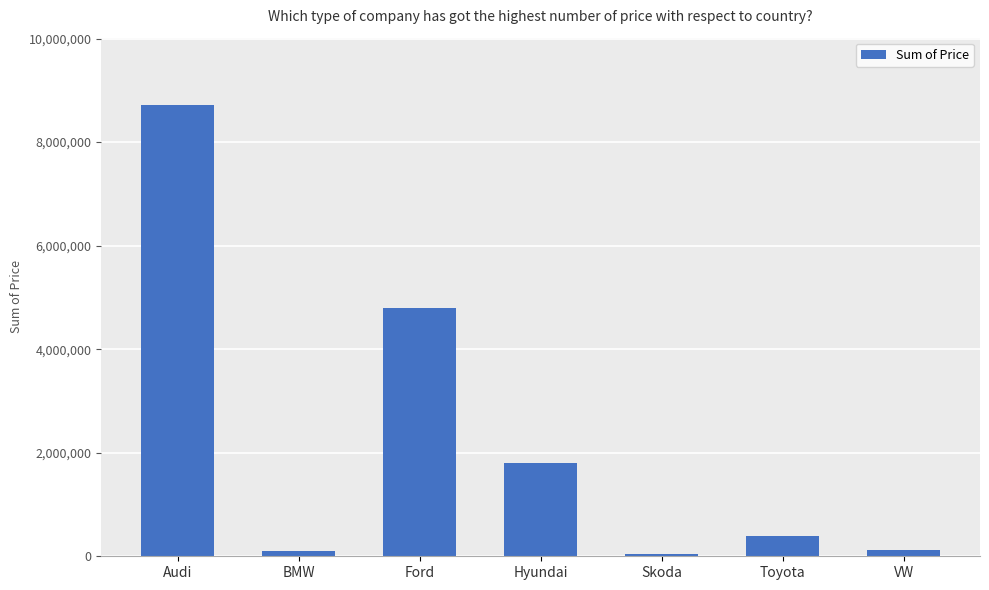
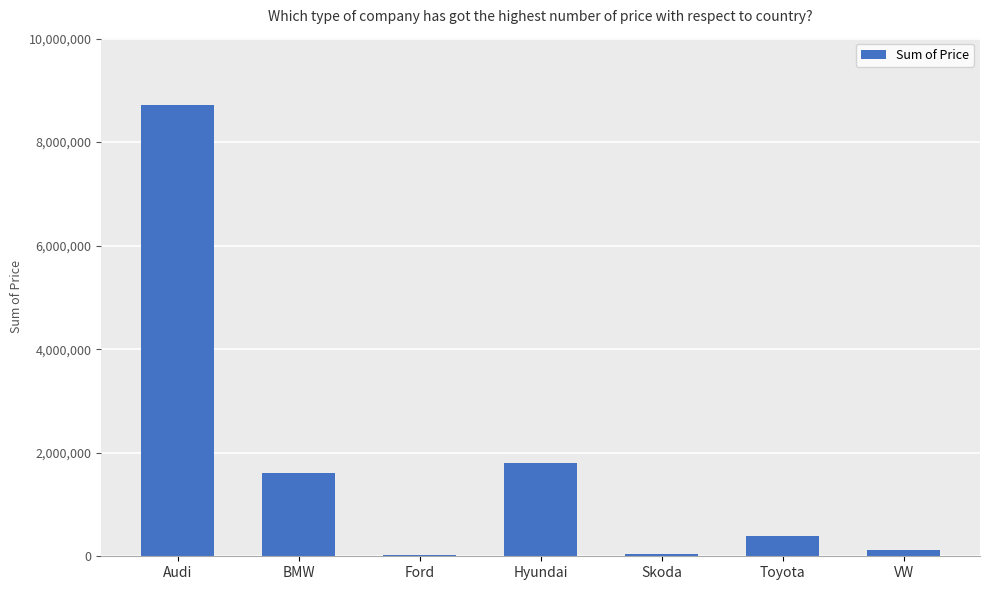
BMW: 100,000 -> 1,600,000
Ford: 4,800,000 -> 0
